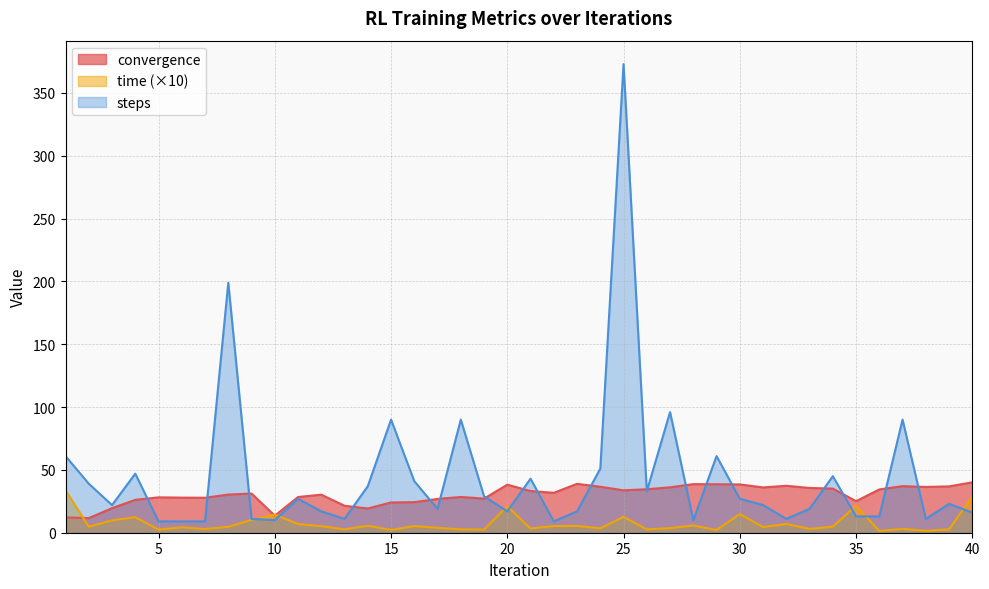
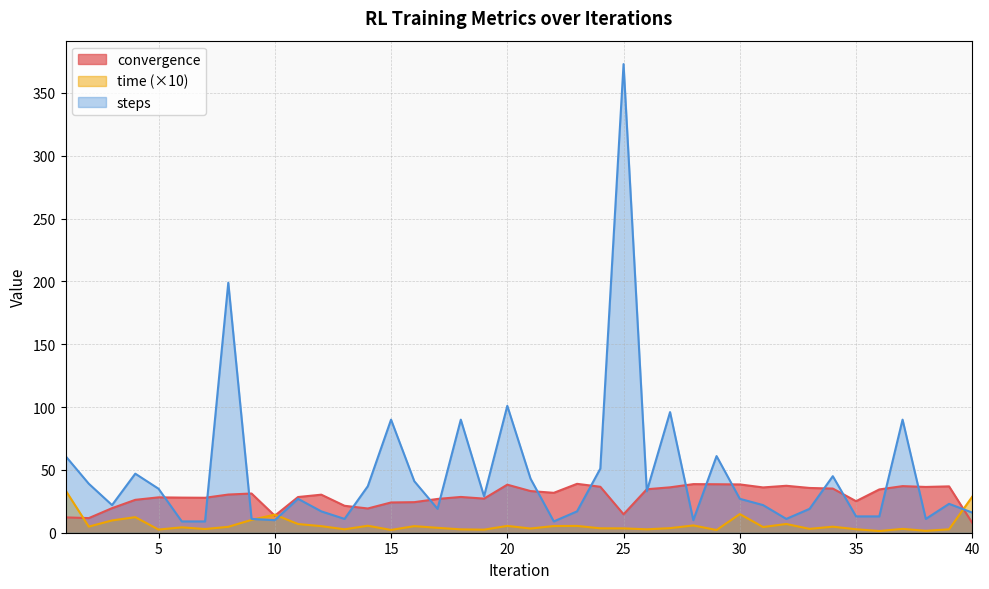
steps, 5: 9 -> 35
time (×10), 20: 21 -> 5
steps, 20: 17 -> 101
convergence, 25: 34 -> 15
time (×10), 25: 13 -> 3
time (×10), 35: 21 -> 3
convergence, 40: 40 -> 8
